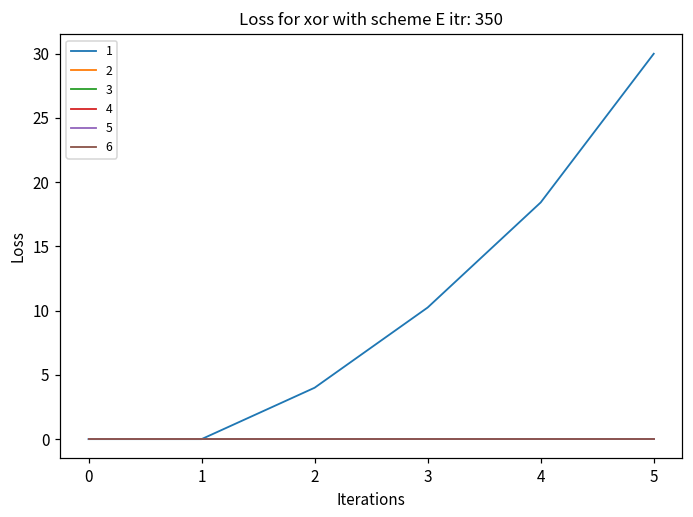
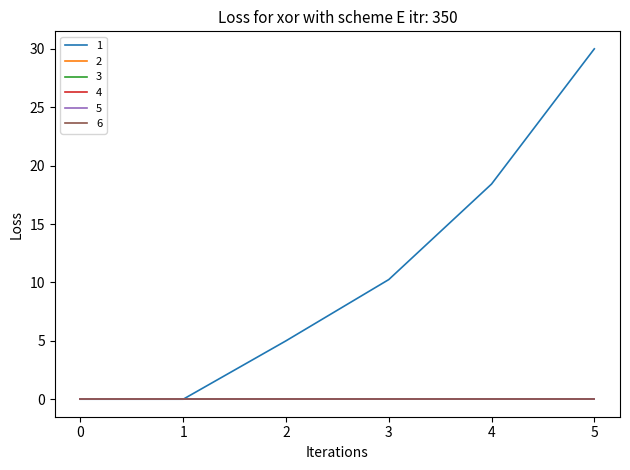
1, 2: 4 -> 5
